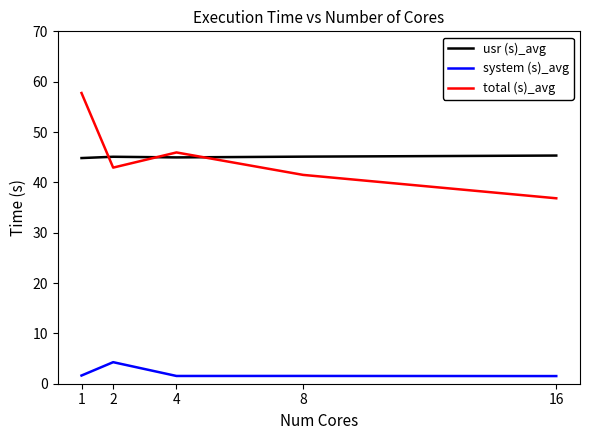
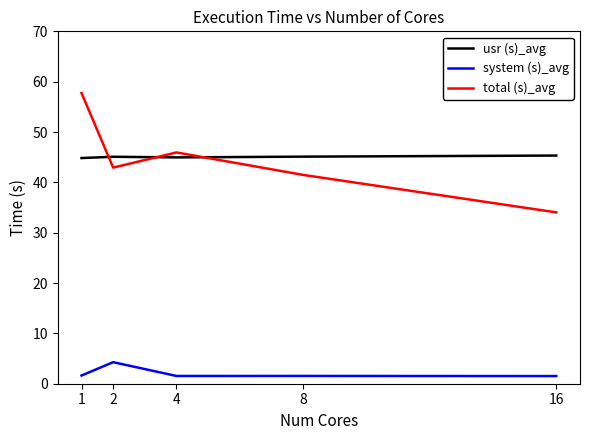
total (s)_avg, 16: 37 -> 34
